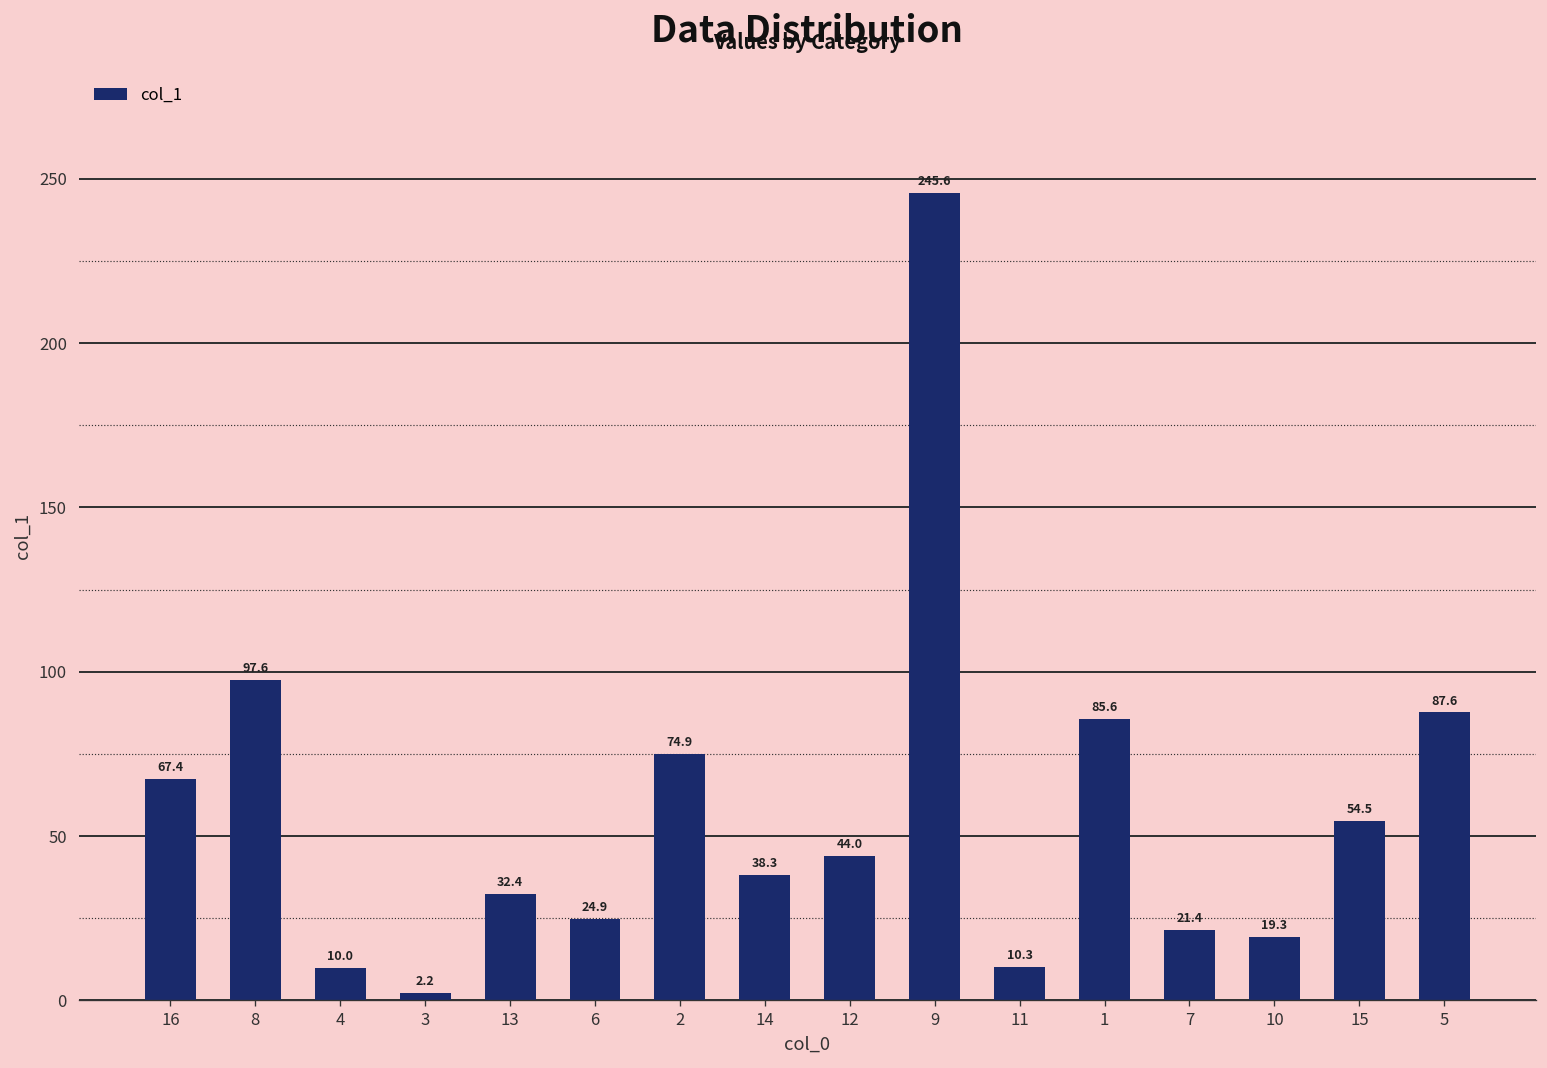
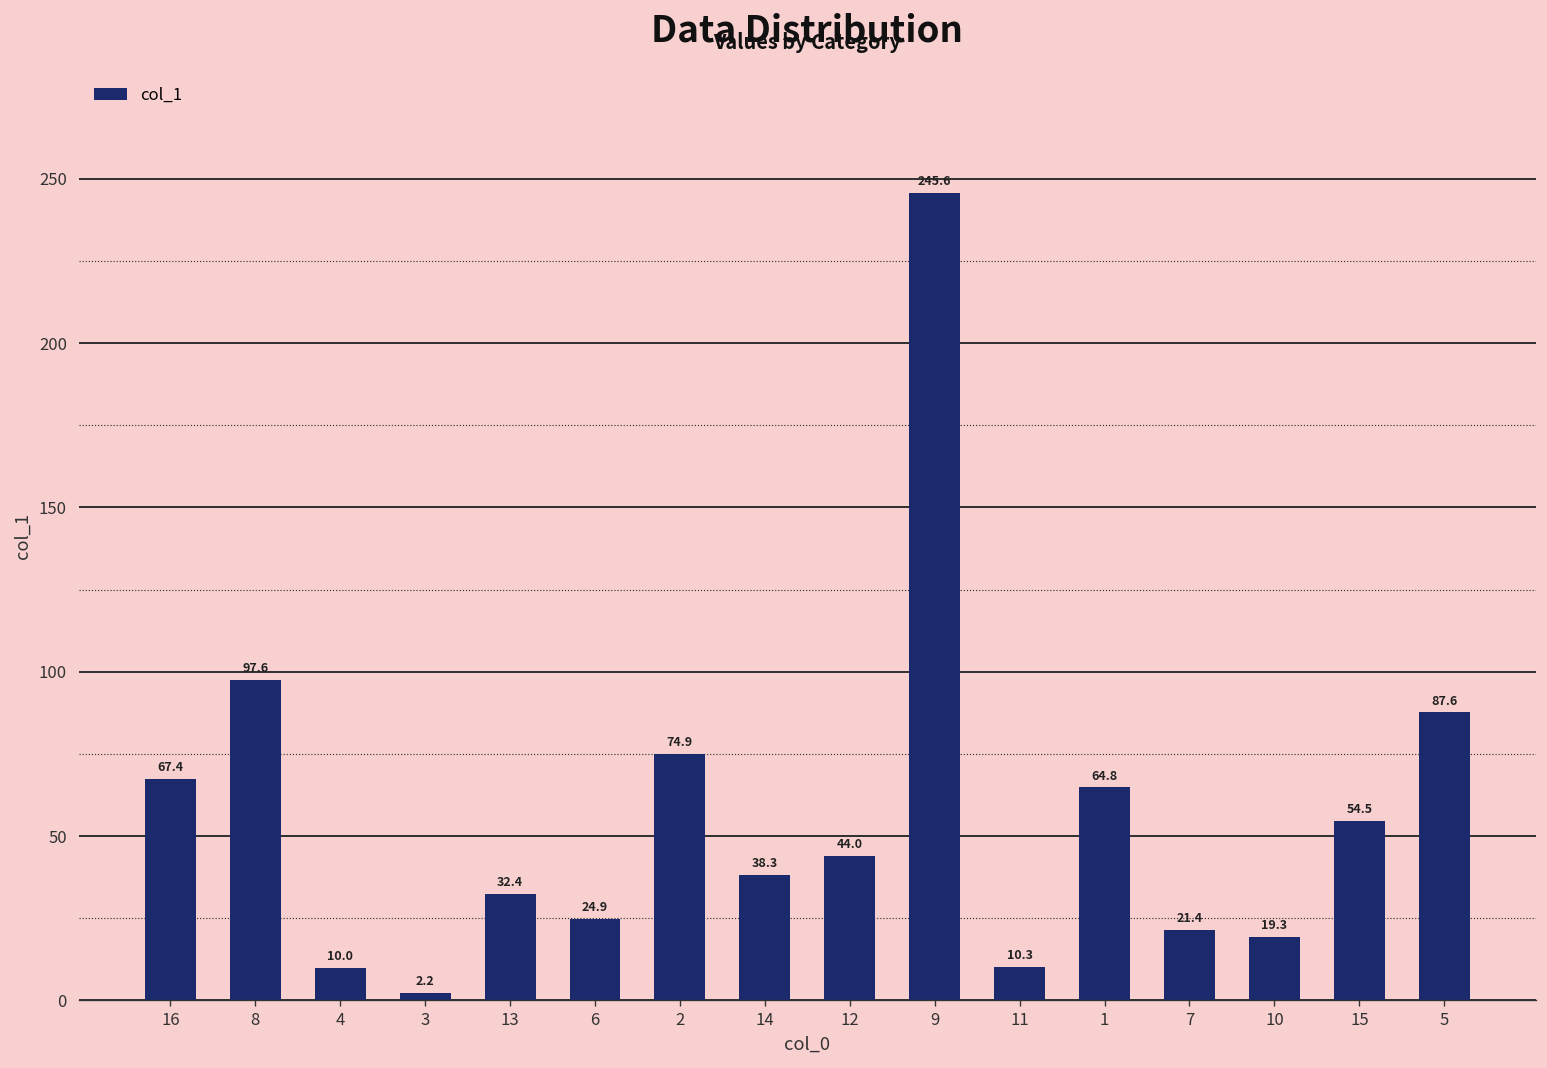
1: 85.6 -> 64.8
